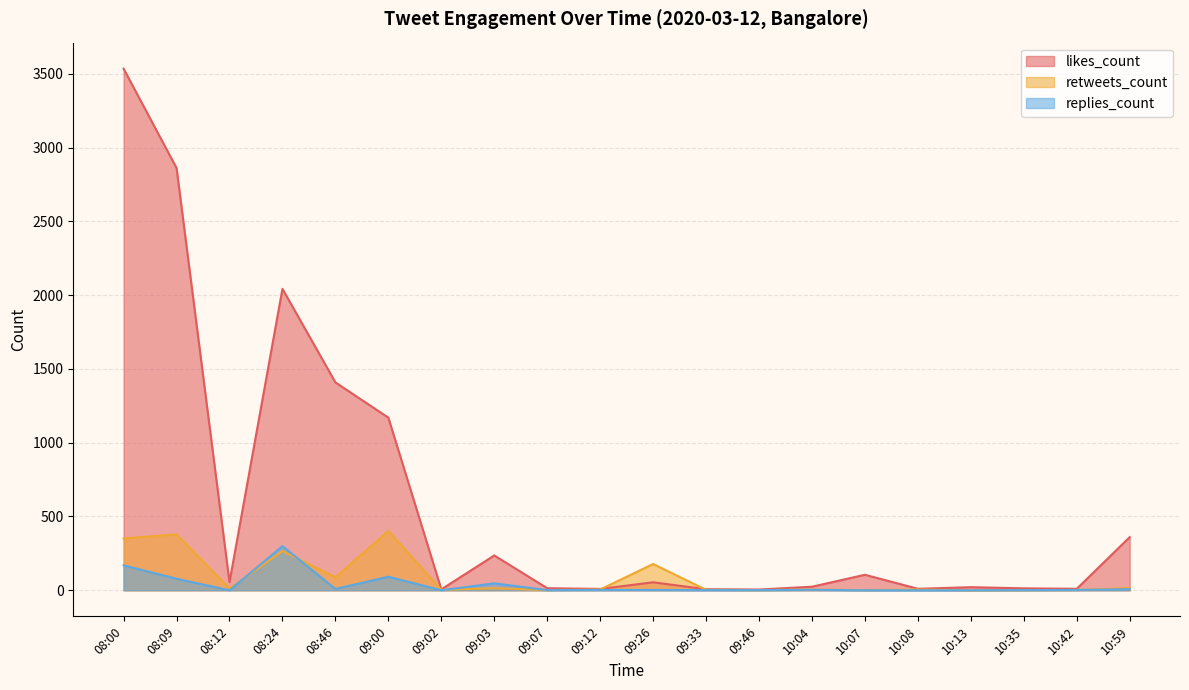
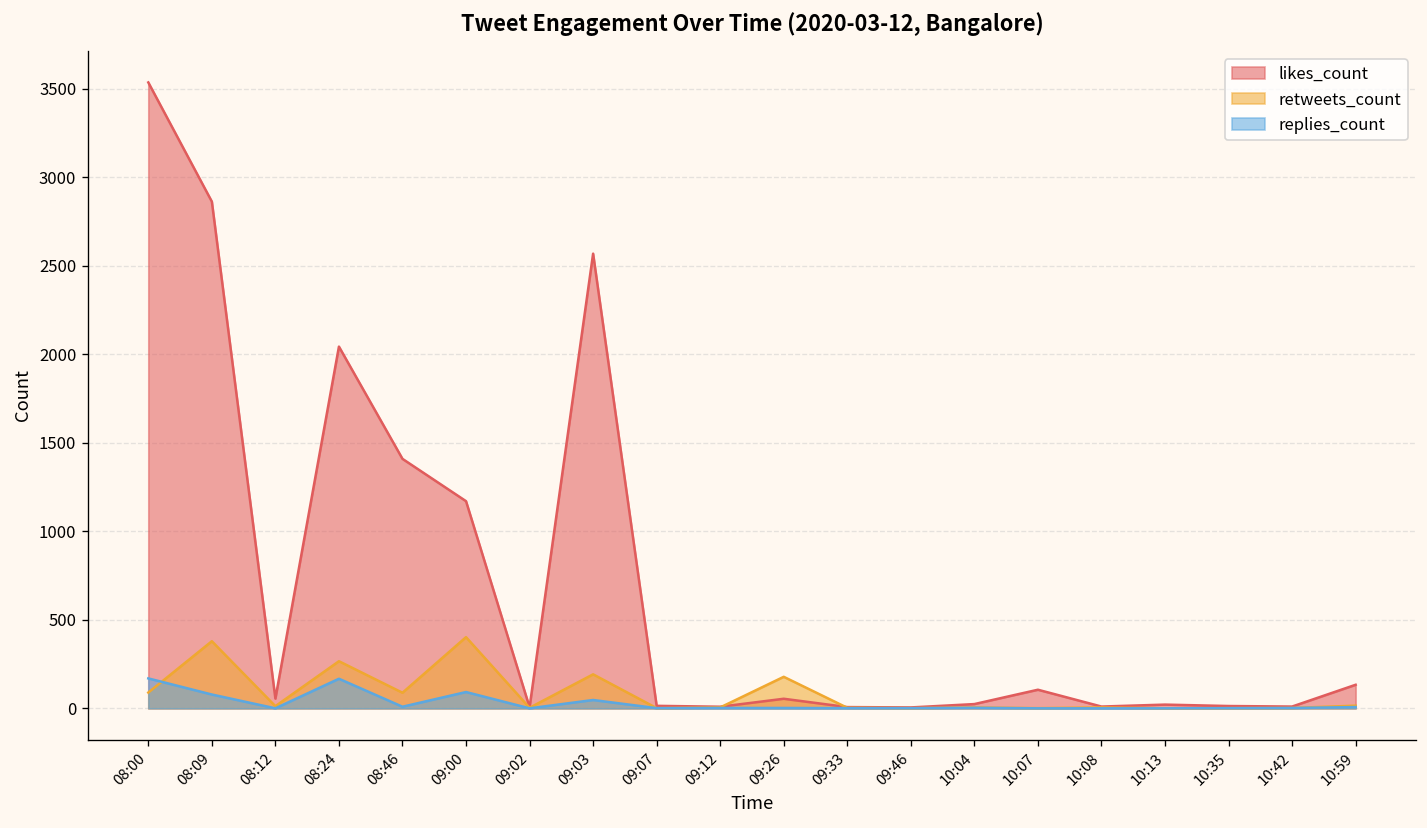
retweets_count, 08:00: 350 -> 90
replies_count, 08:24: 300 -> 170
likes_count, 09:03: 240 -> 2570
retweets_count, 09:03: 10 -> 190
likes_count, 10:59: 360 -> 130
